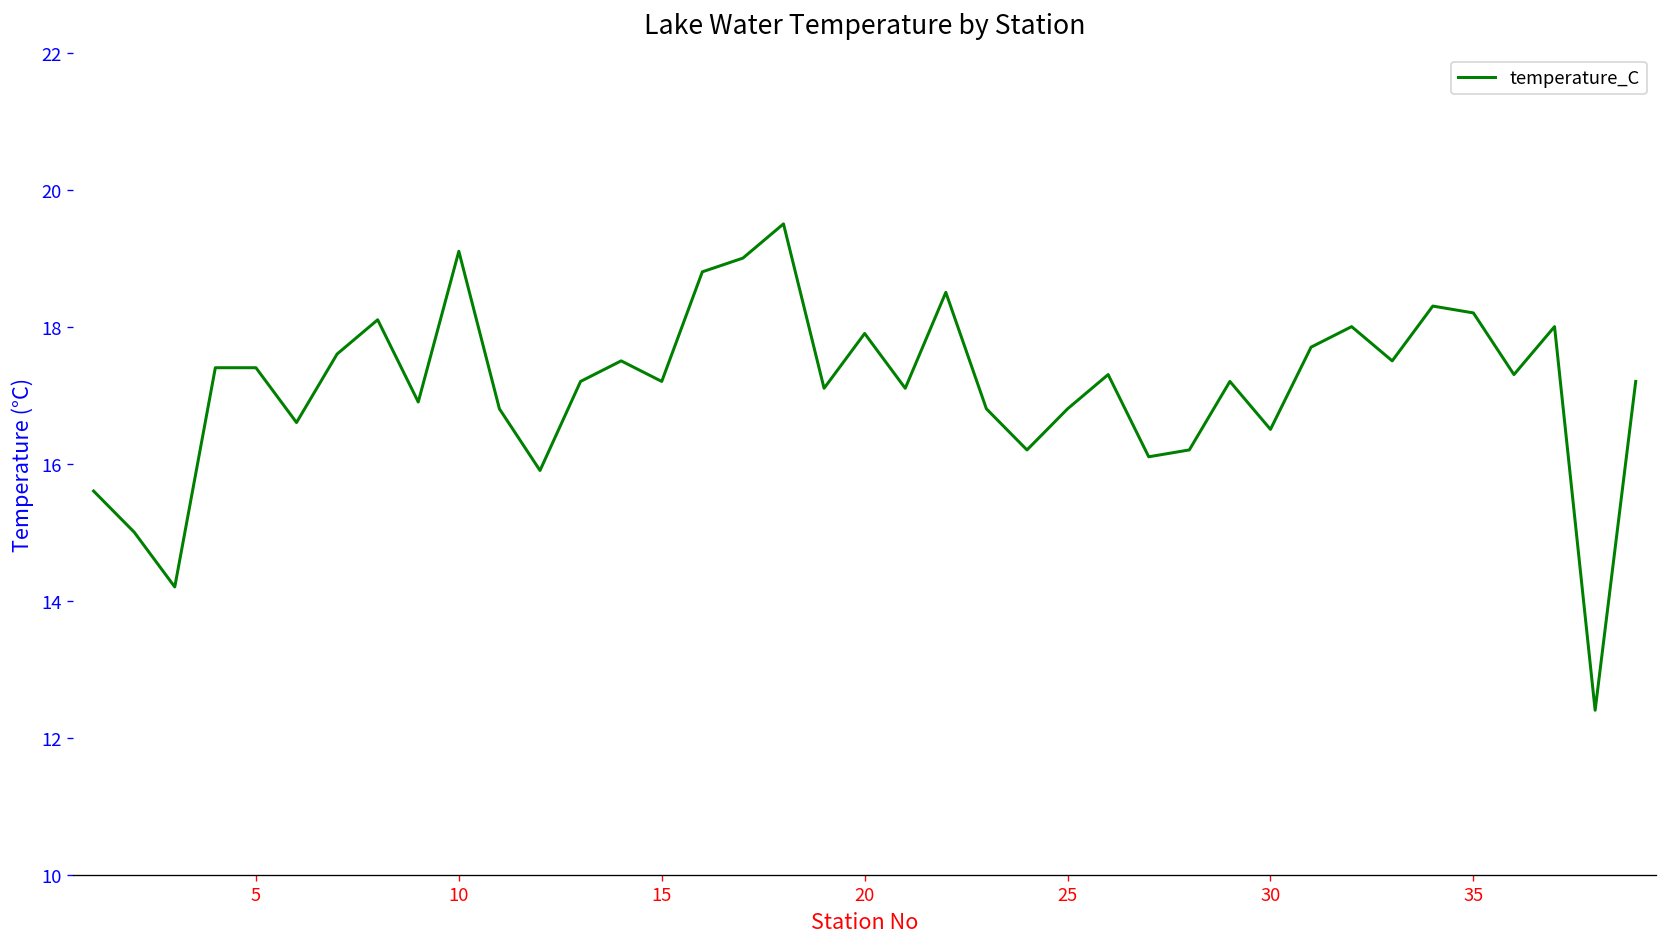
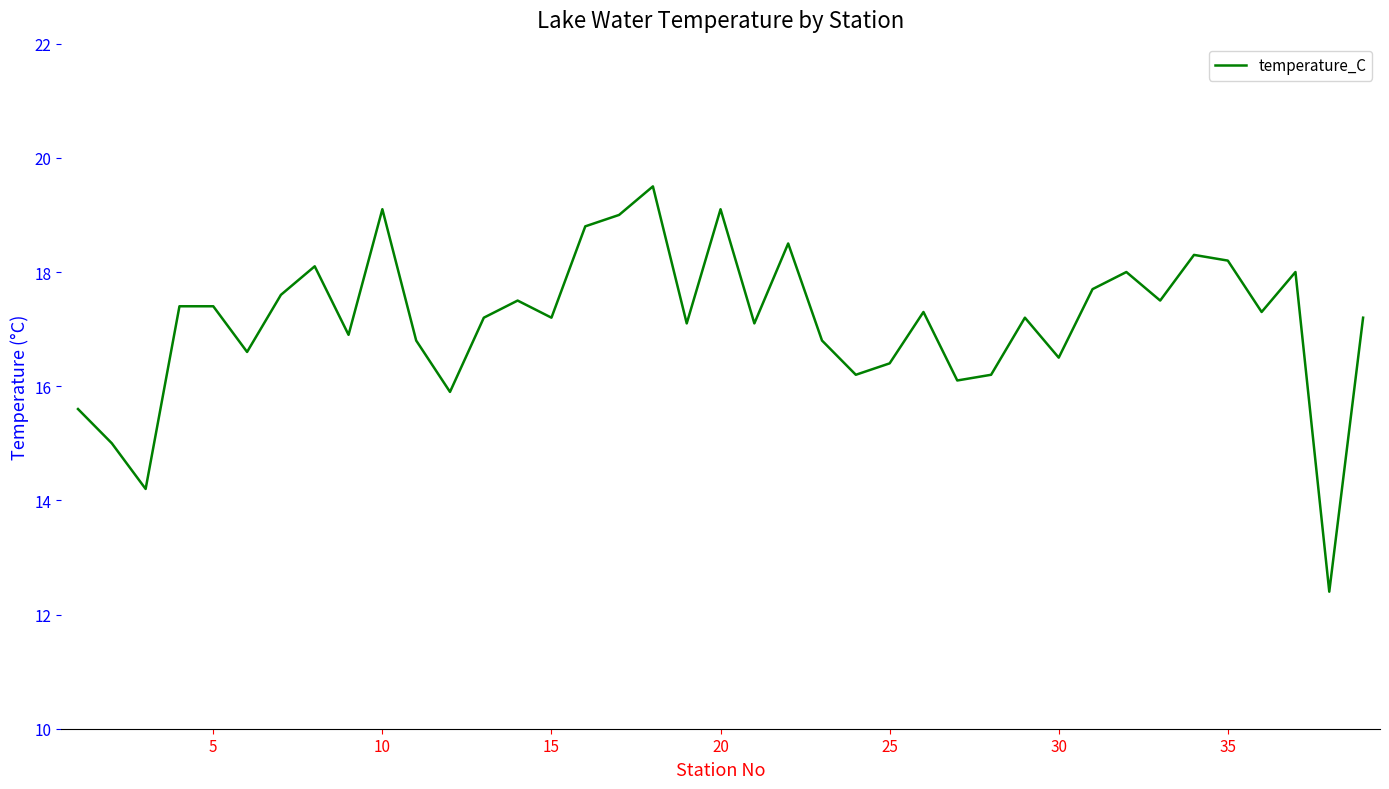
20: 17.9 -> 19.1
25: 16.8 -> 16.4
